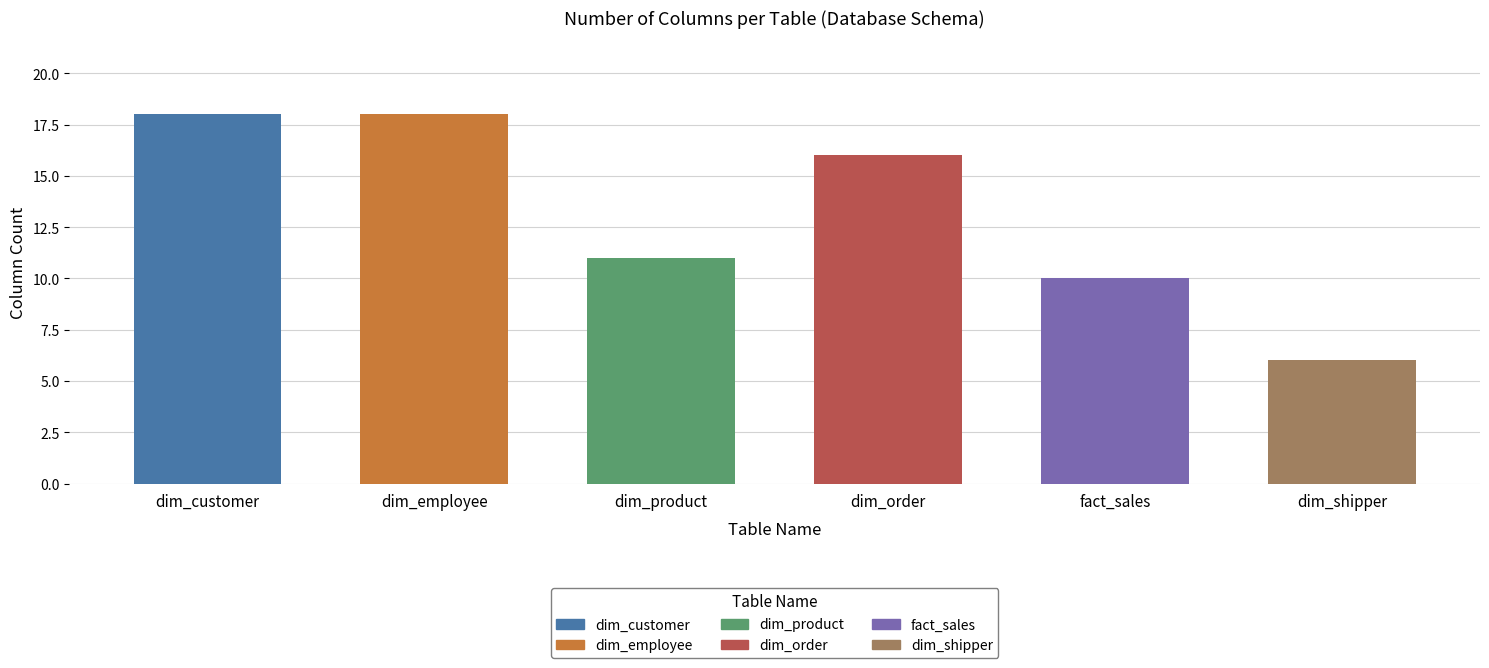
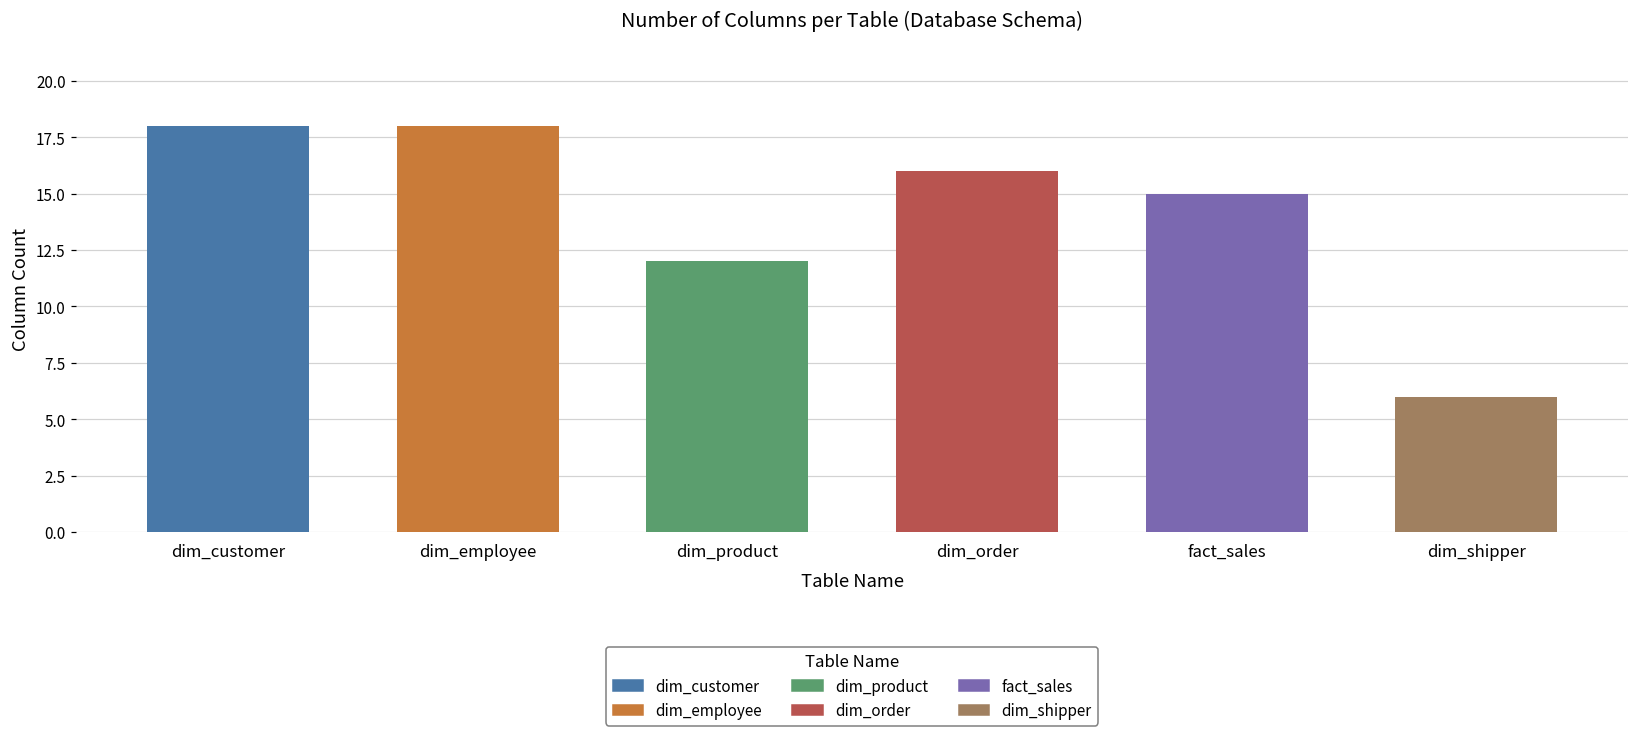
dim_product: 11 -> 12
fact_sales: 10 -> 15
